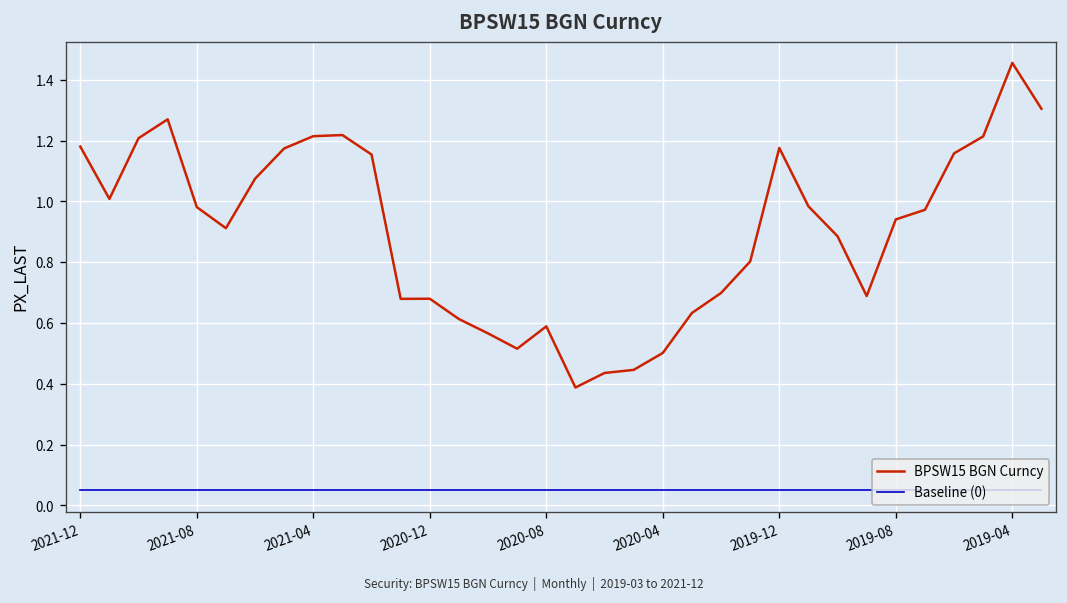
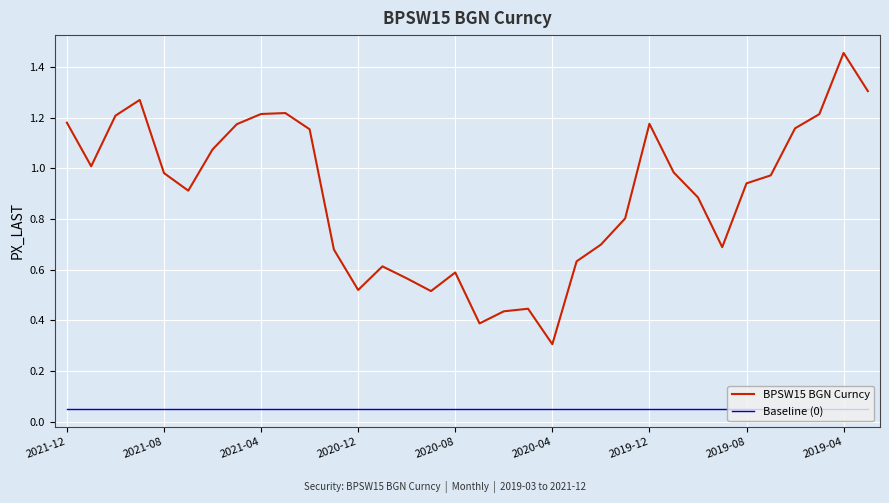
BPSW15 BGN Curncy, 2020-12: 0.68 -> 0.52
BPSW15 BGN Curncy, 2020-04: 0.50 -> 0.31
